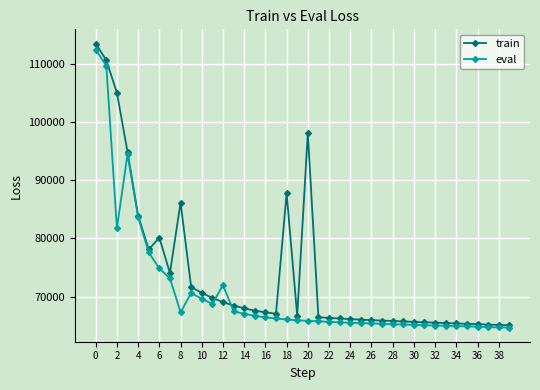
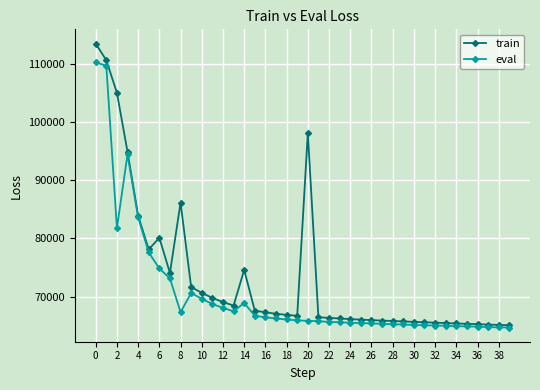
eval, 0: 112000 -> 110000
eval, 12: 72000 -> 68000
train, 14: 68000 -> 75000
eval, 14: 67000 -> 69000
train, 18: 88000 -> 67000
